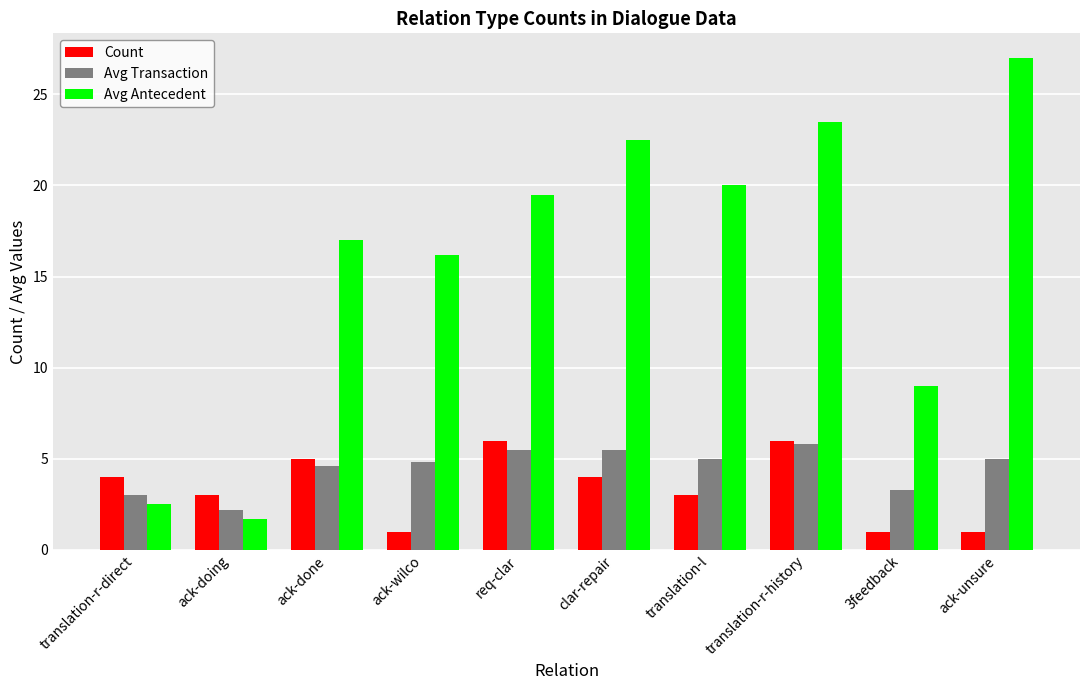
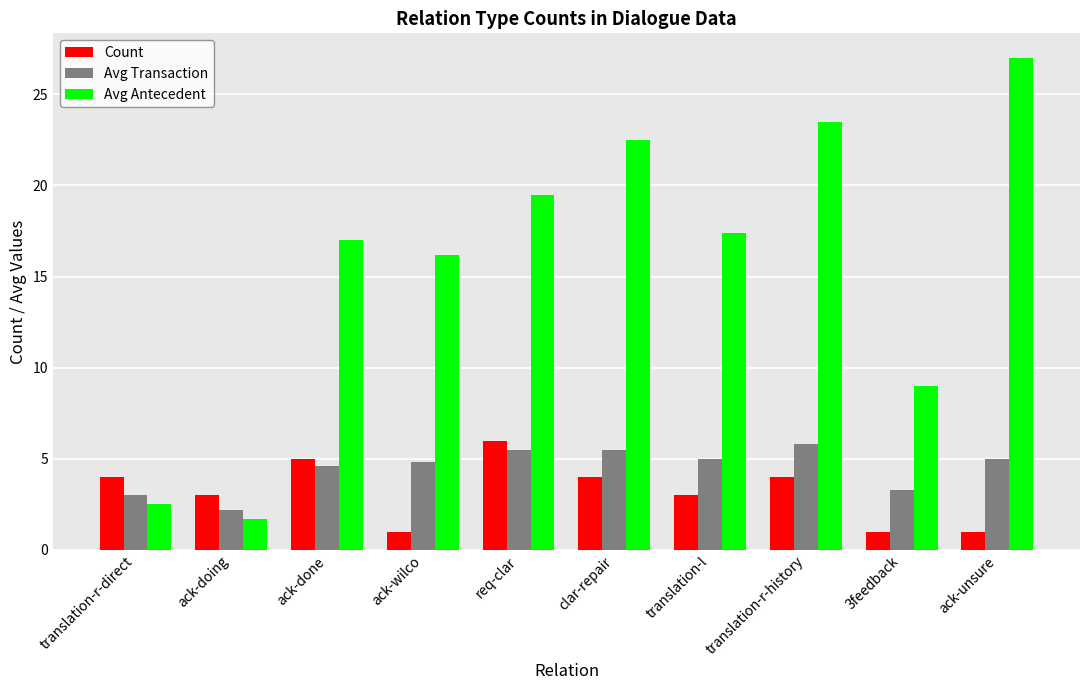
Avg Antecedent, translation-l: 20.0 -> 17.4
Count, translation-r-history: 6 -> 4
